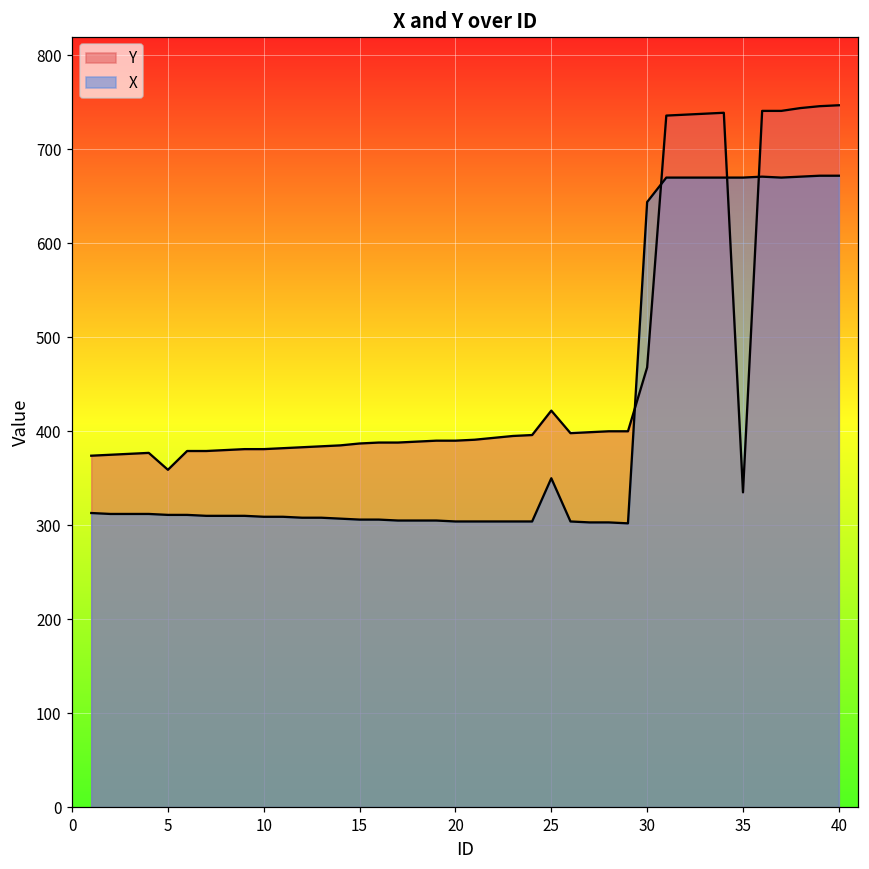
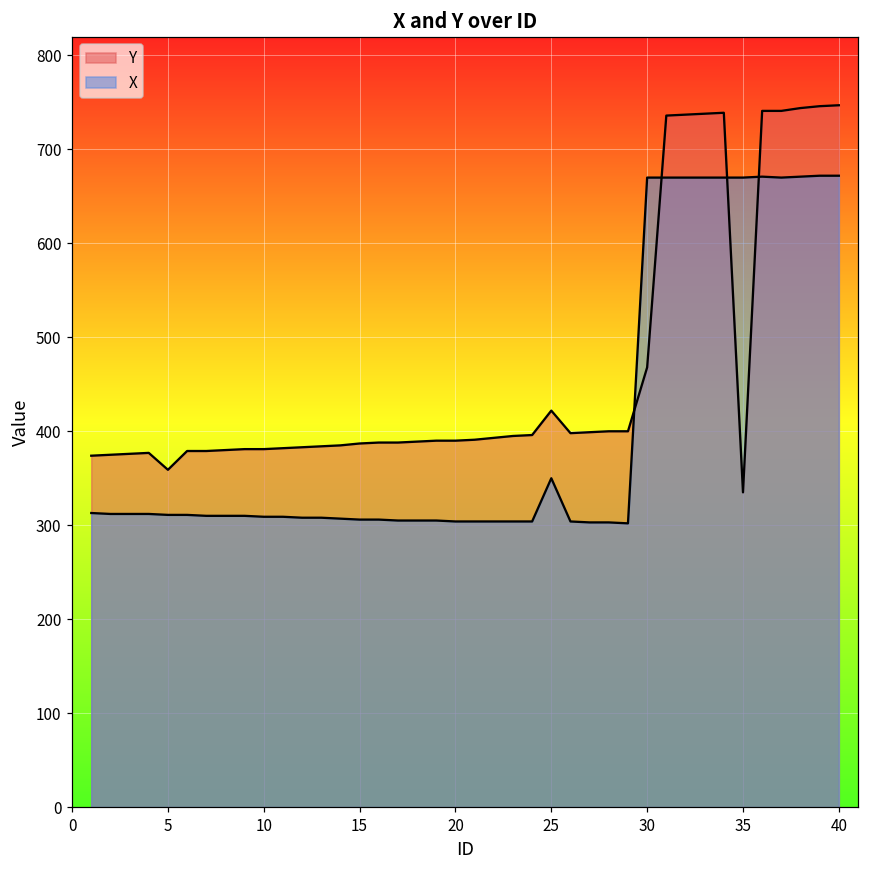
X, 30: 640 -> 670
